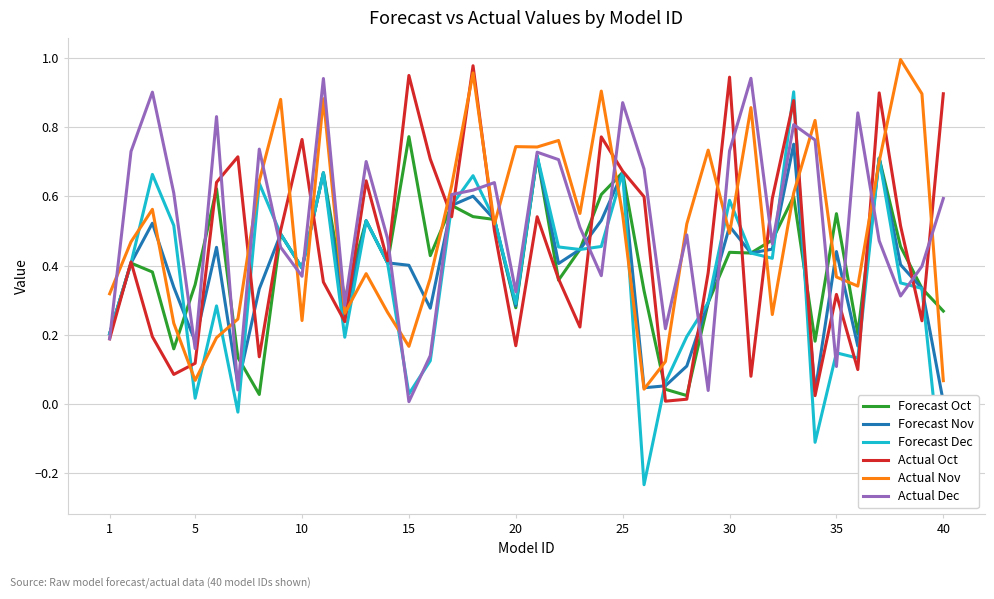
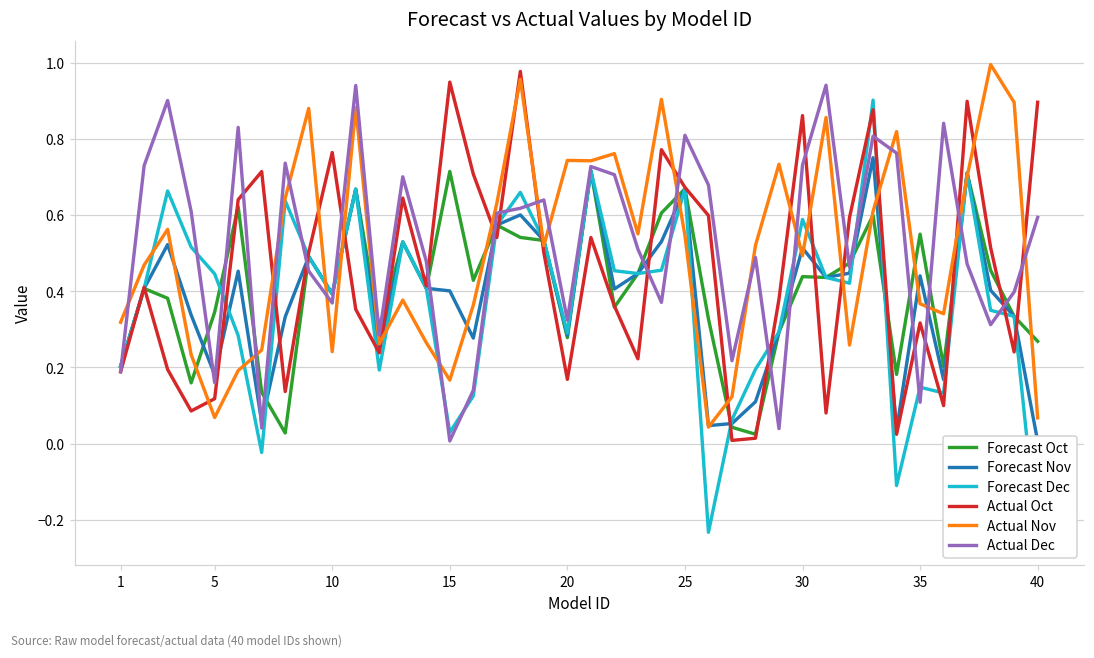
Forecast Dec, 5: 0.02 -> 0.45
Forecast Oct, 15: 0.77 -> 0.71
Actual Dec, 25: 0.87 -> 0.81
Actual Oct, 30: 0.94 -> 0.86
